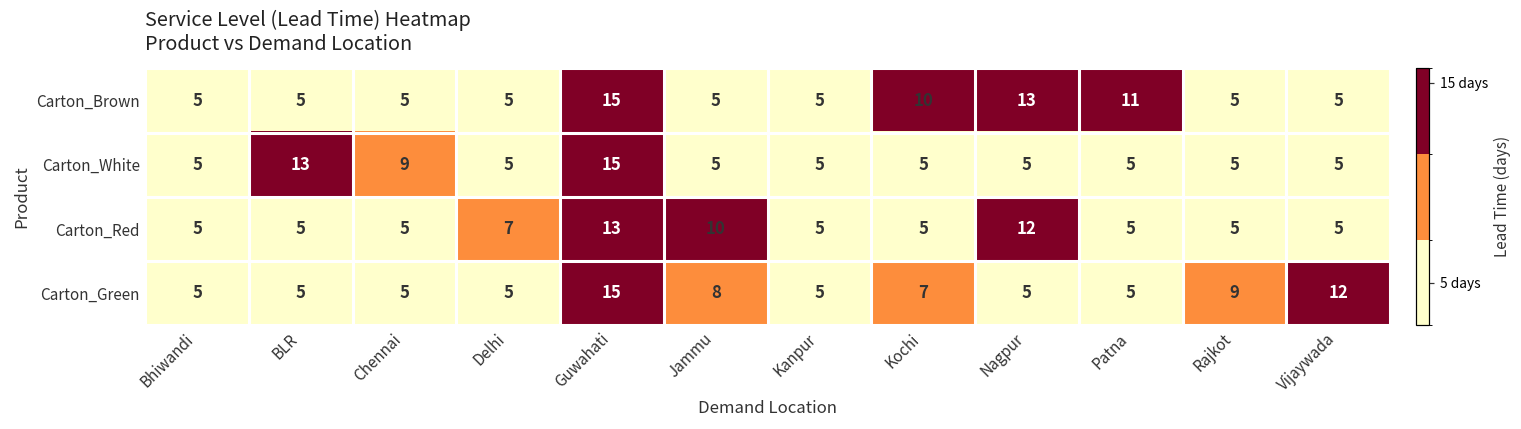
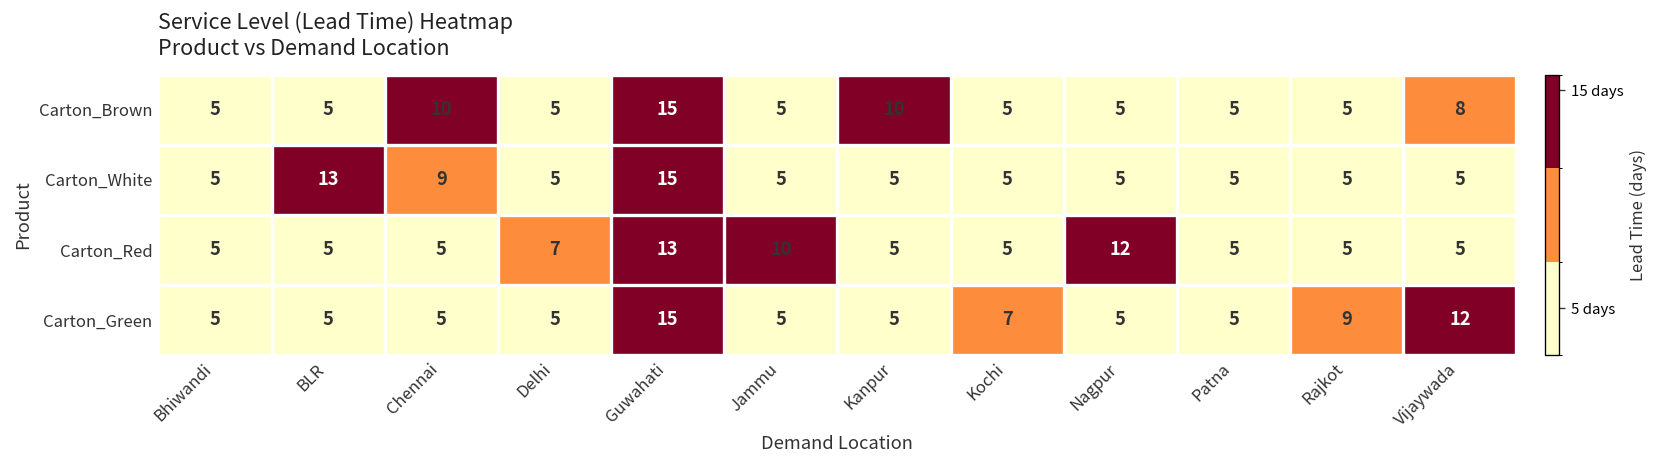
Carton_Brown, Chennai: 5 -> 10
Carton_Brown, Kanpur: 5 -> 10
Carton_Brown, Kochi: 10 -> 5
Carton_Brown, Nagpur: 13 -> 5
Carton_Brown, Patna: 11 -> 5
Carton_Brown, Vijaywada: 5 -> 8
Carton_Green, Jammu: 8 -> 5
